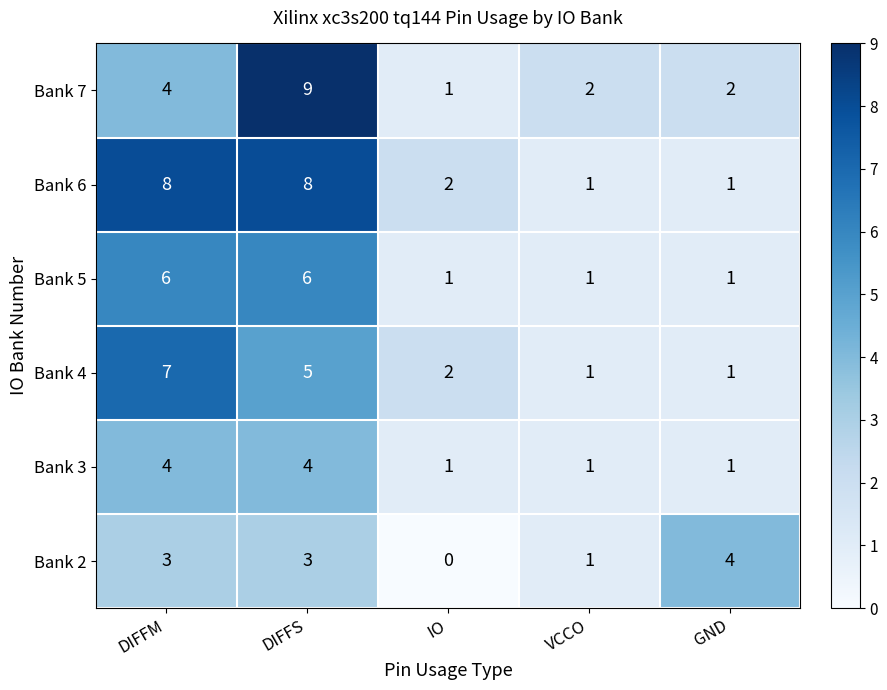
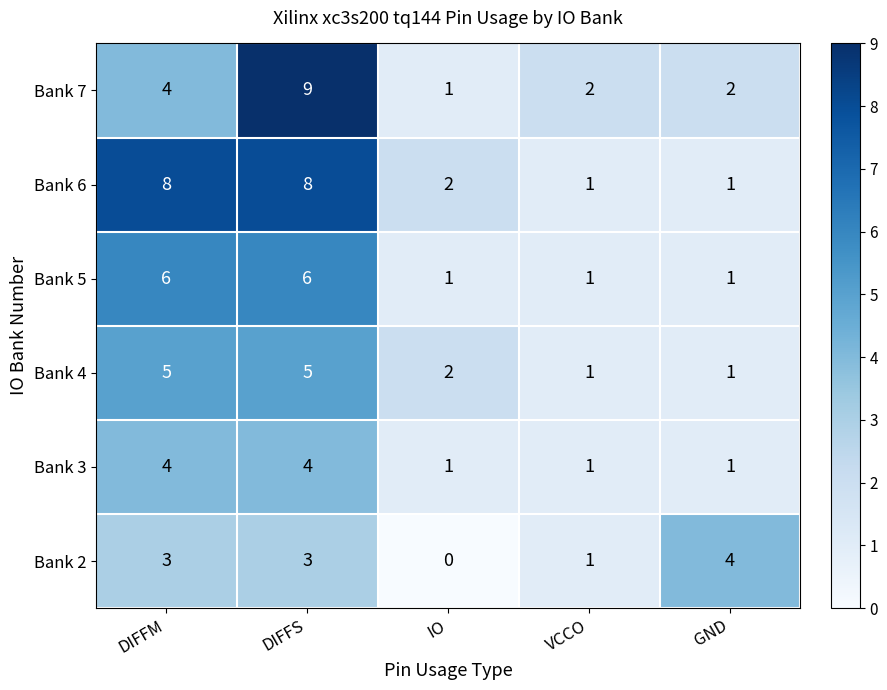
Bank 4, DIFFM: 7 -> 5
